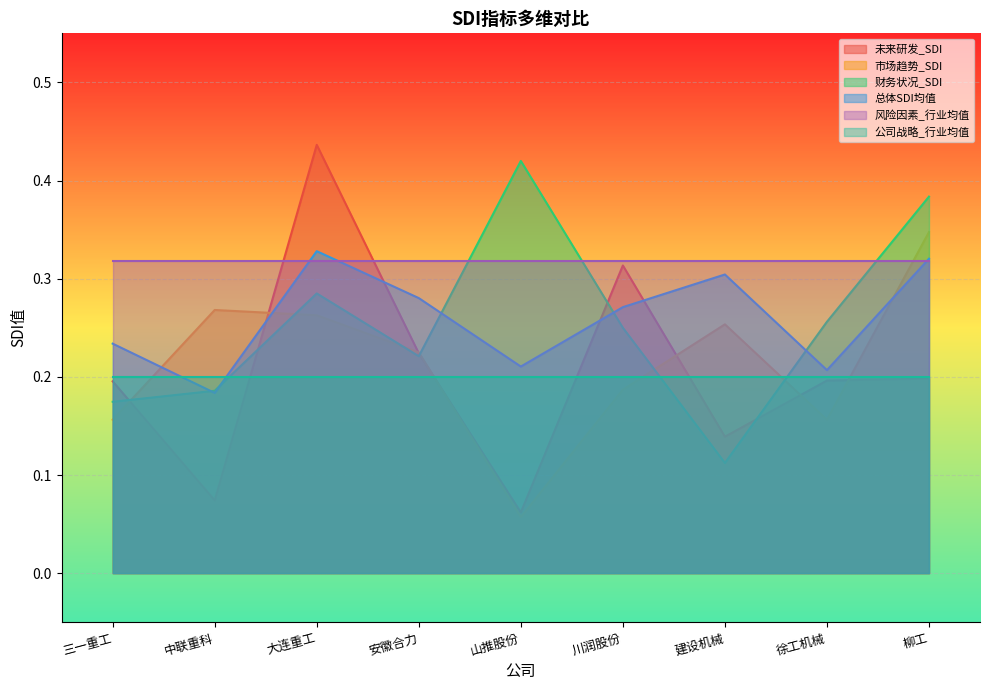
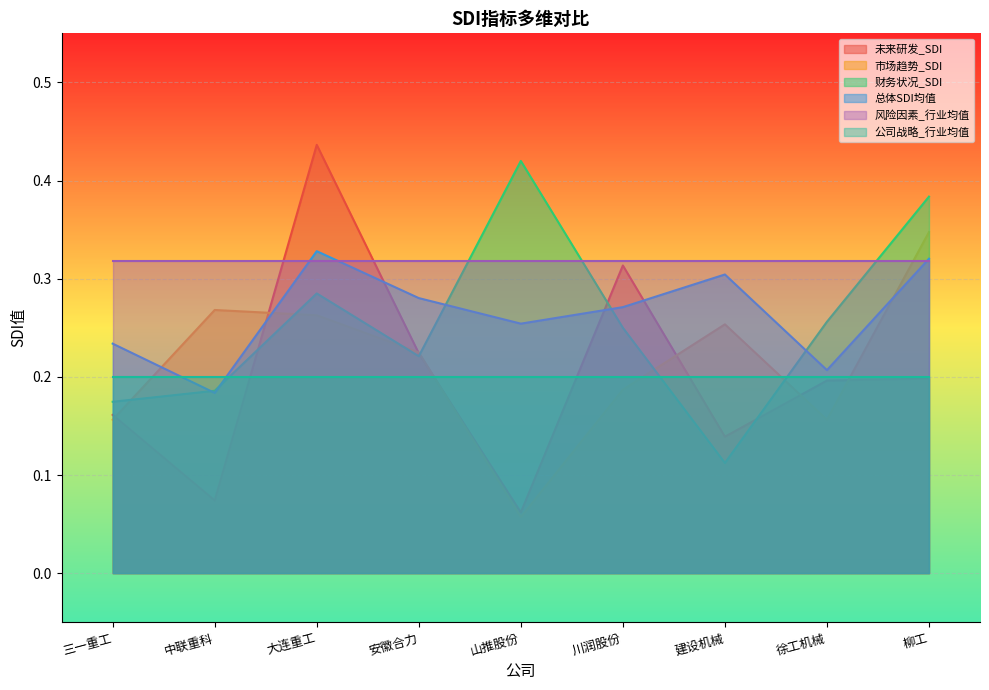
未来研发_SDI, 三一重工: 0.20 -> 0.16
总体SDI均值, 山推股份: 0.21 -> 0.25
